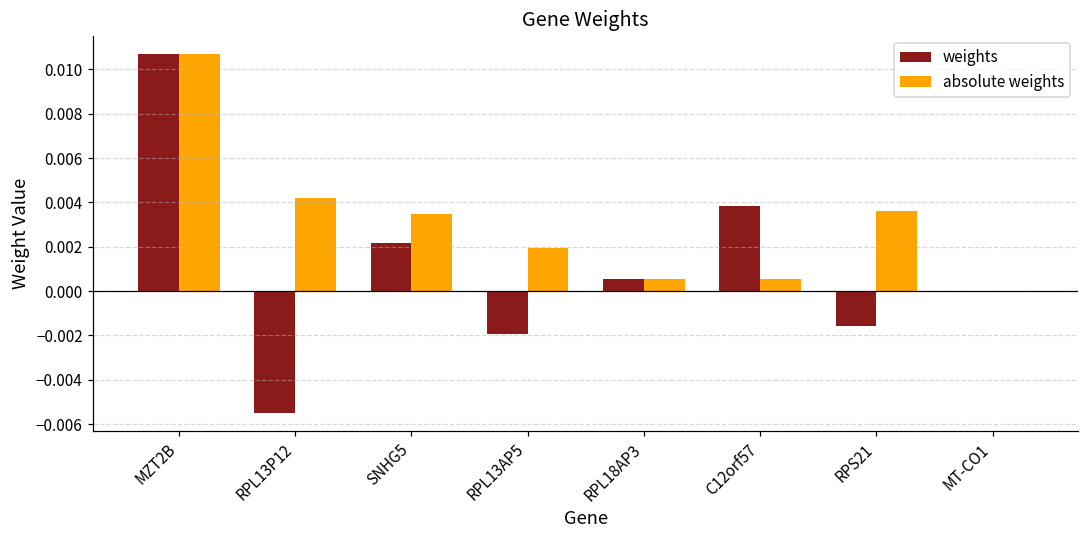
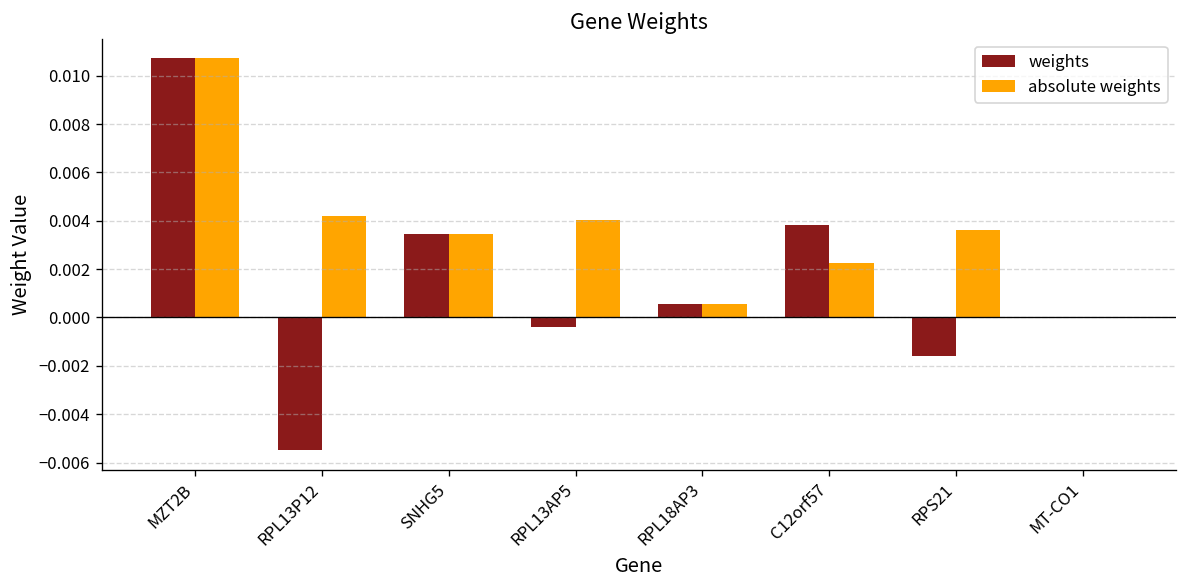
weights, SNHG5: 0.0022 -> 0.0035
weights, RPL13AP5: -0.0019 -> -0.0004
absolute weights, RPL13AP5: 0.0019 -> 0.0040
absolute weights, C12orf57: 0.0005 -> 0.0023
